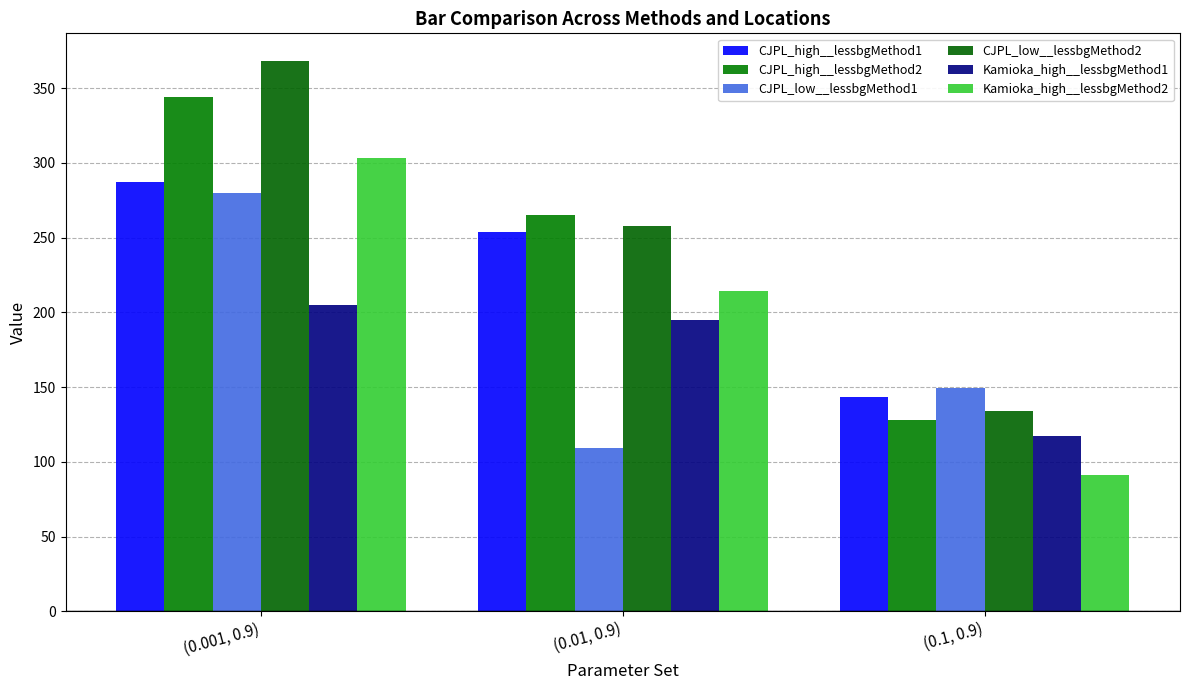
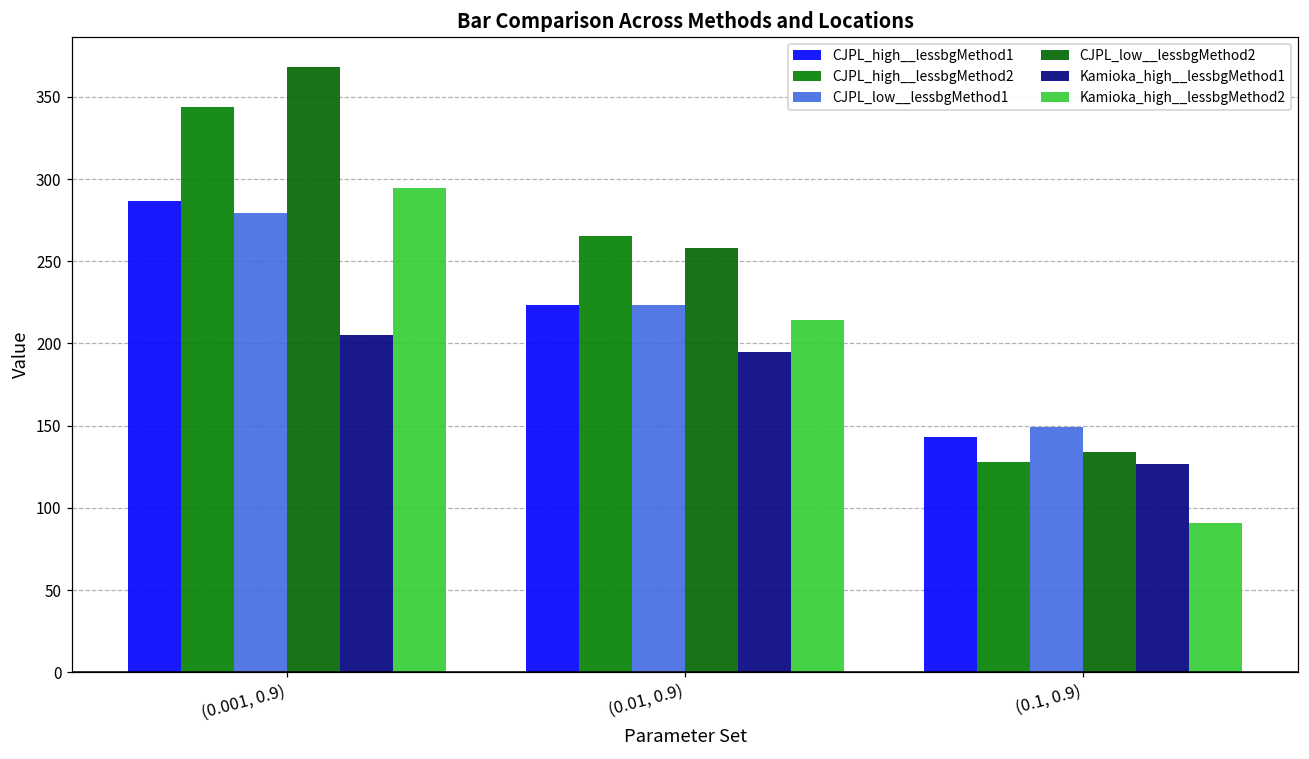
Kamioka_high__lessbgMethod2, (0.001, 0.9): 303 -> 295
CJPL_high__lessbgMethod1, (0.01, 0.9): 254 -> 223
CJPL_low__lessbgMethod1, (0.01, 0.9): 110 -> 223
Kamioka_high__lessbgMethod1, (0.1, 0.9): 117 -> 127
